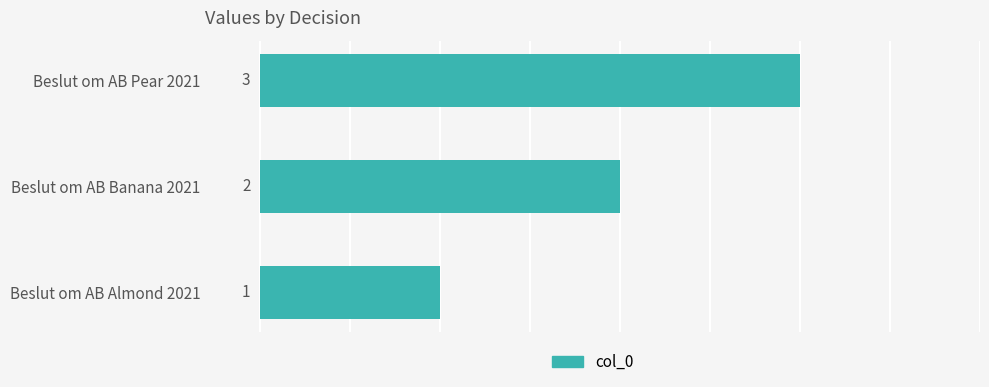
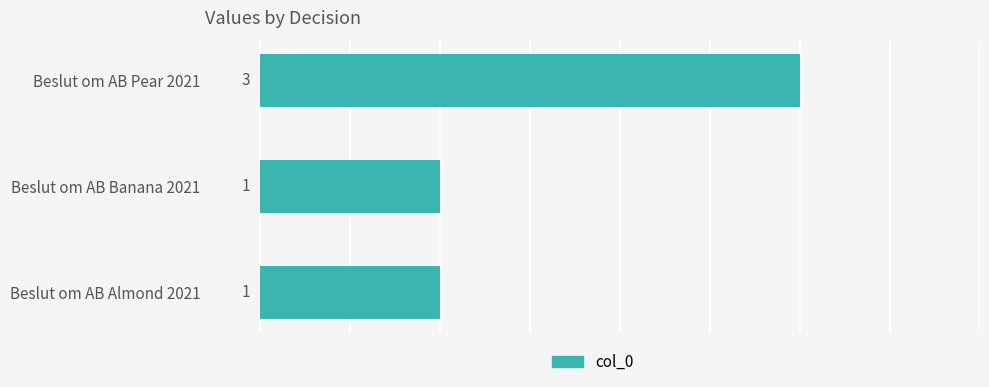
Beslut om AB Banana 2021: 2 -> 1
